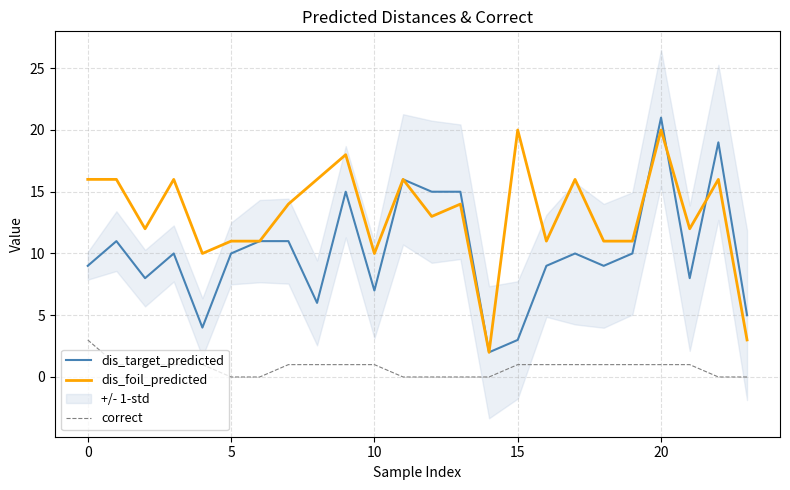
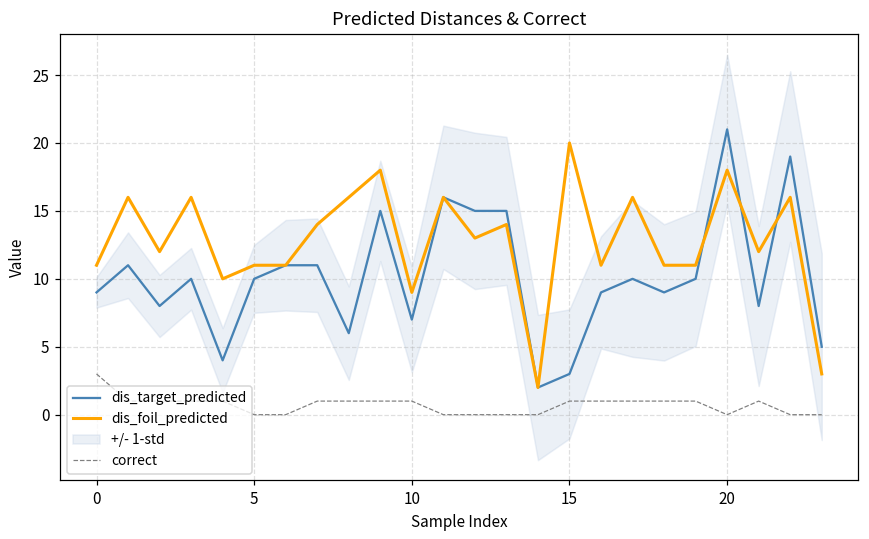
dis_foil_predicted, 0: 16 -> 11
dis_foil_predicted, 10: 10 -> 9
dis_foil_predicted, 20: 20 -> 18
correct, 20: 1 -> 0
